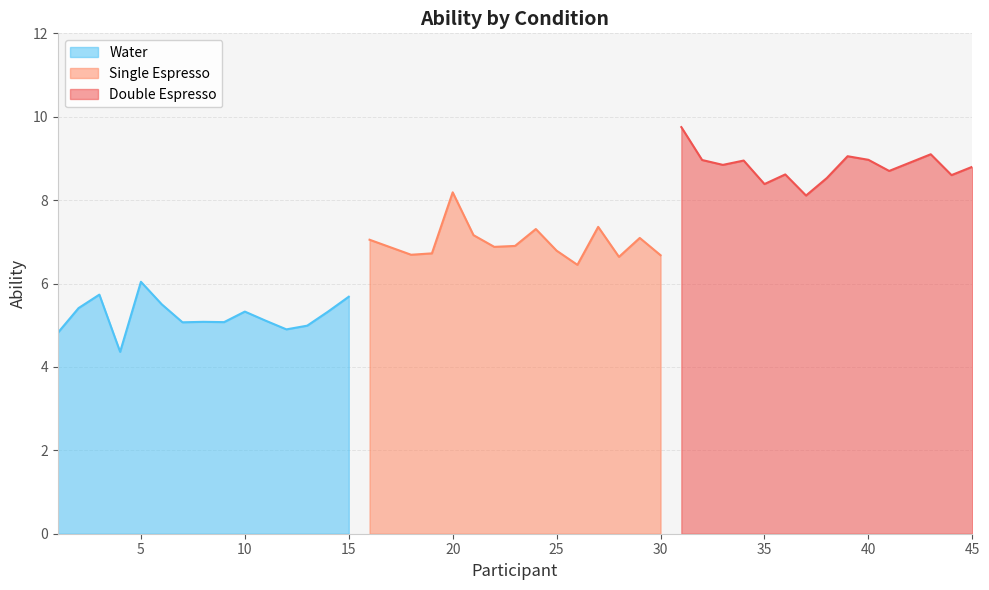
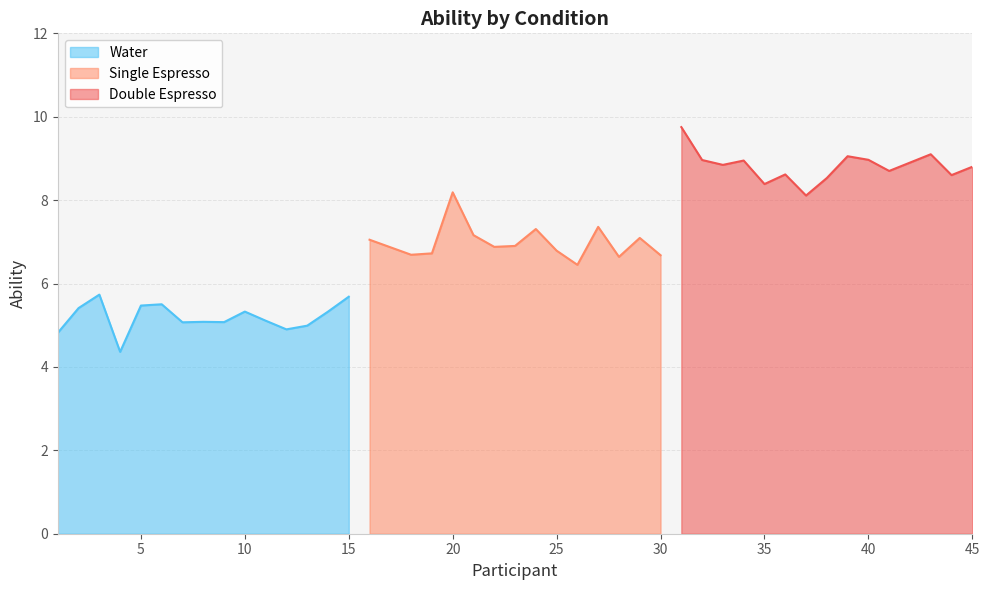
Water, 5: 6.0 -> 5.5
